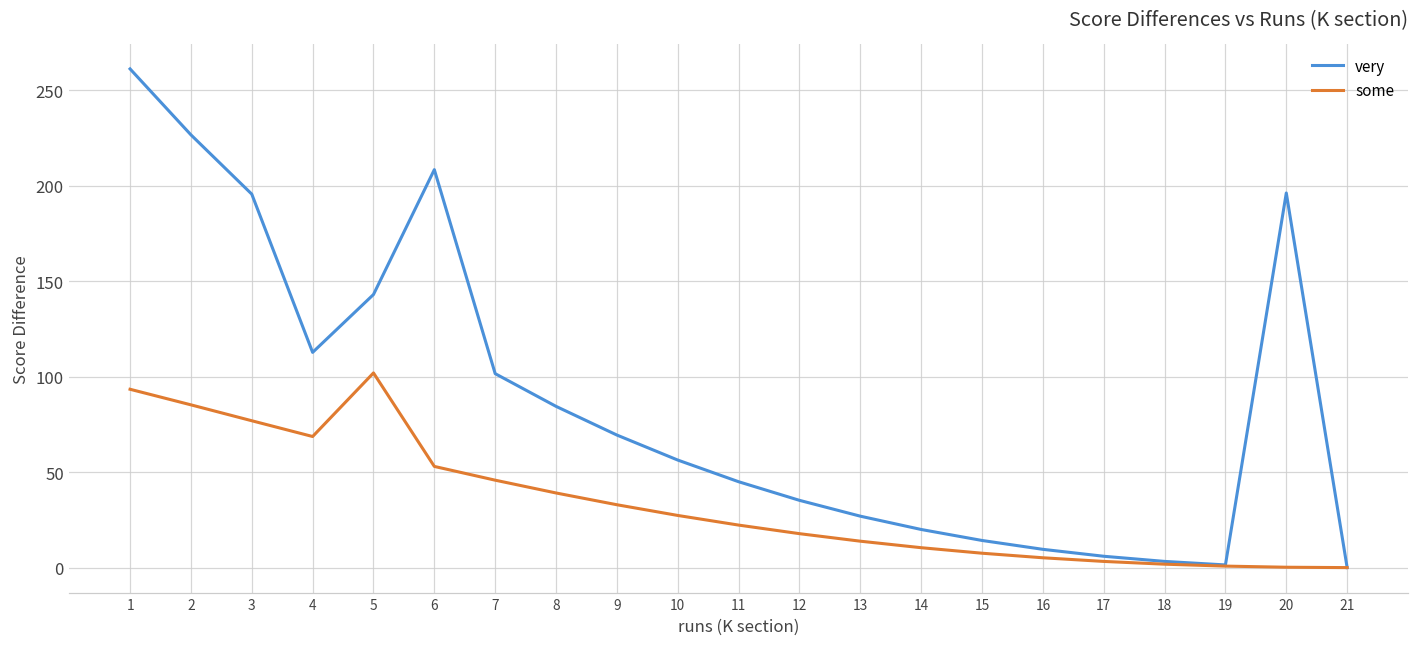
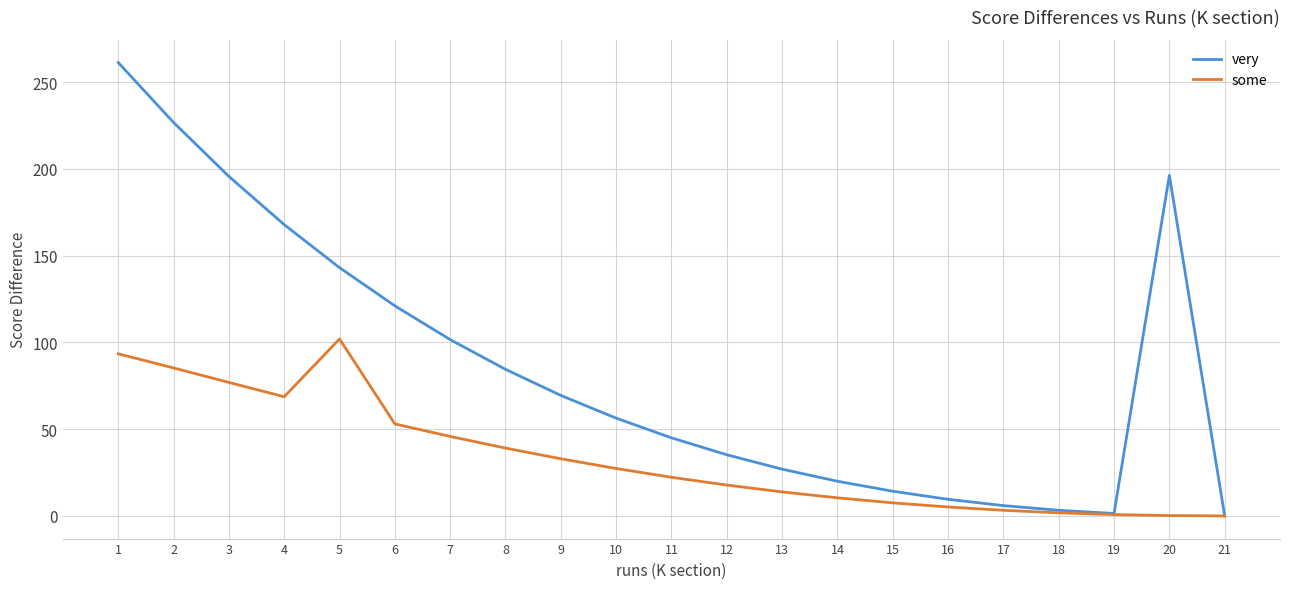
very, 4: 113 -> 168
very, 6: 208 -> 121
